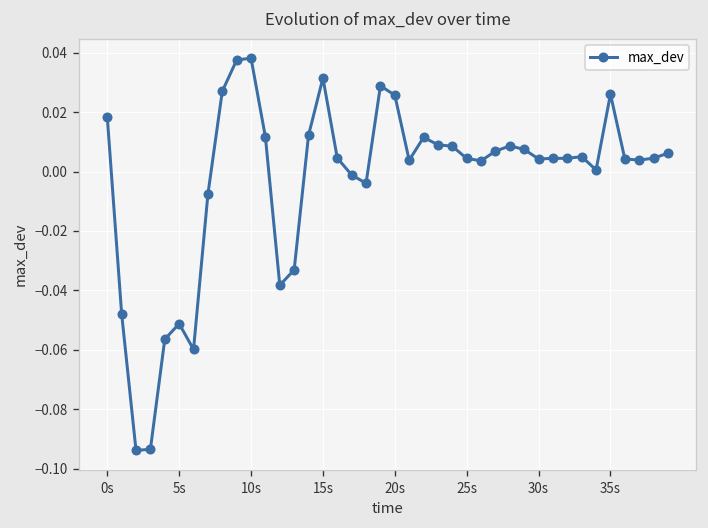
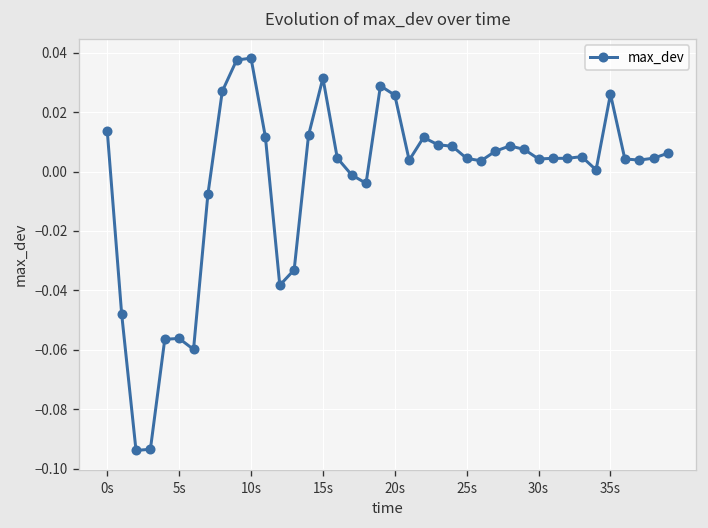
0s: 0.018 -> 0.014
5s: -0.051 -> -0.056
